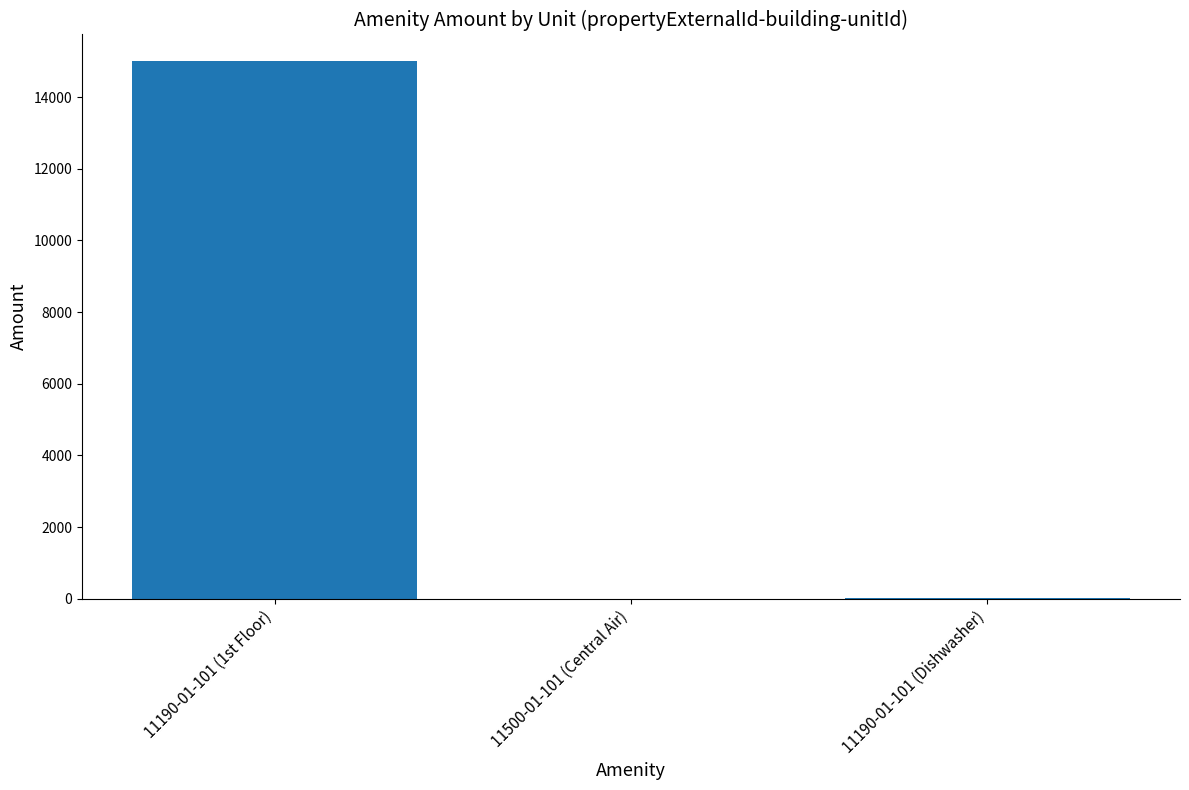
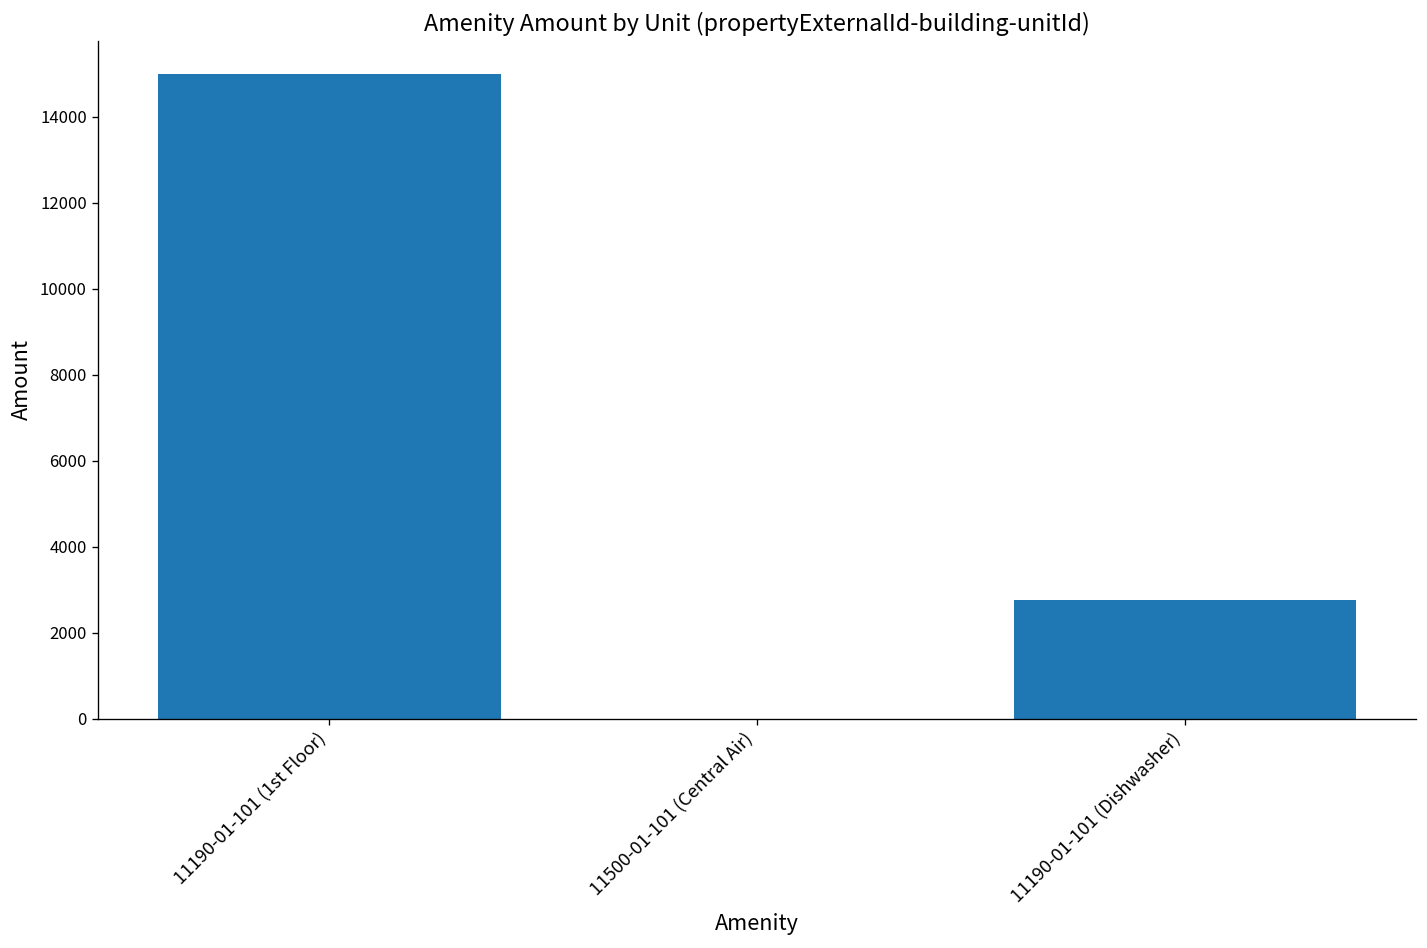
11190-01-101 (Dishwasher): 0 -> 2700
